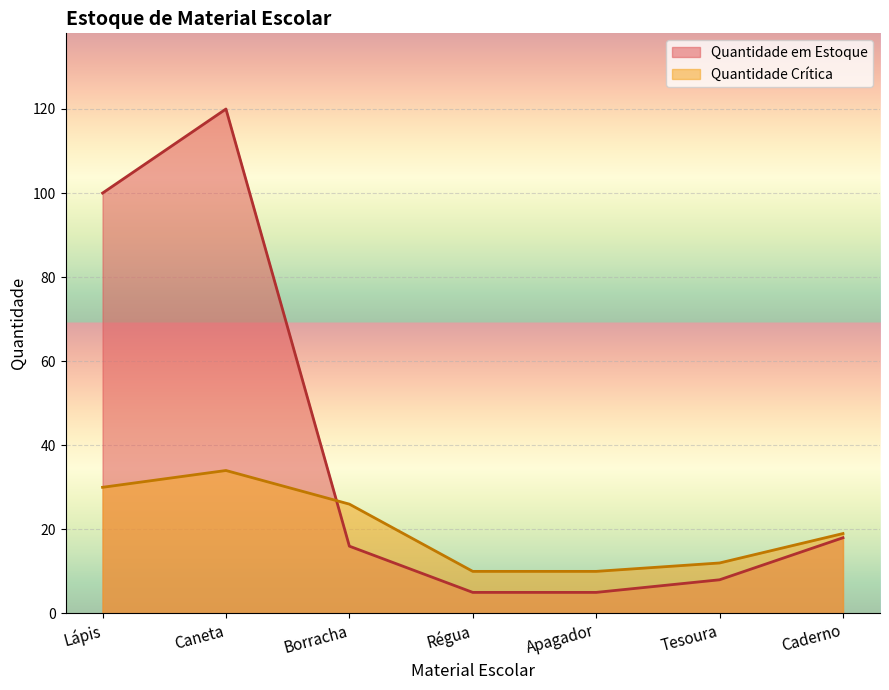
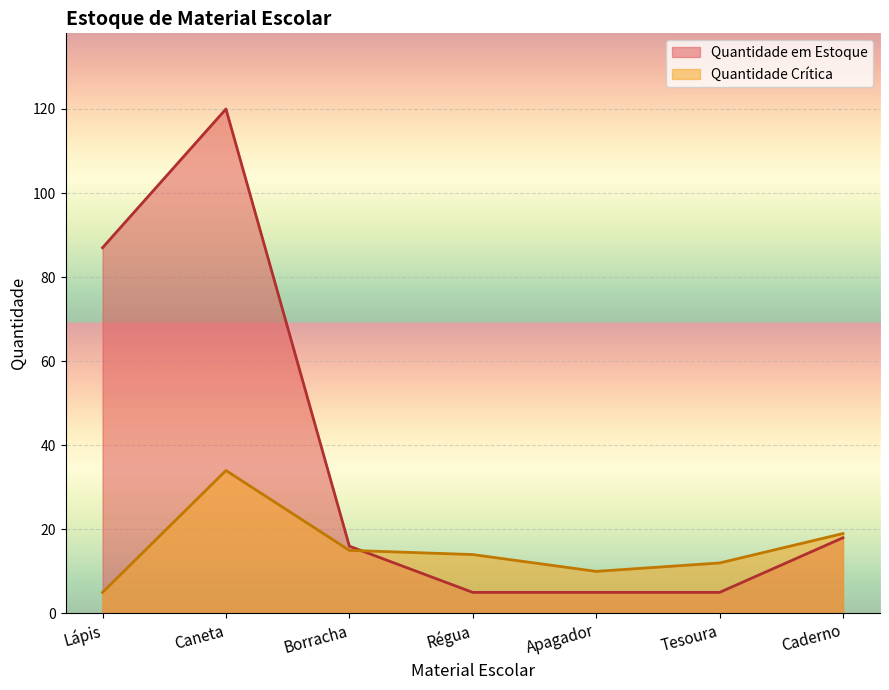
Quantidade em Estoque, Lápis: 100 -> 87
Quantidade Crítica, Lápis: 30 -> 5
Quantidade Crítica, Borracha: 26 -> 15
Quantidade Crítica, Régua: 10 -> 14
Quantidade em Estoque, Tesoura: 8 -> 5
